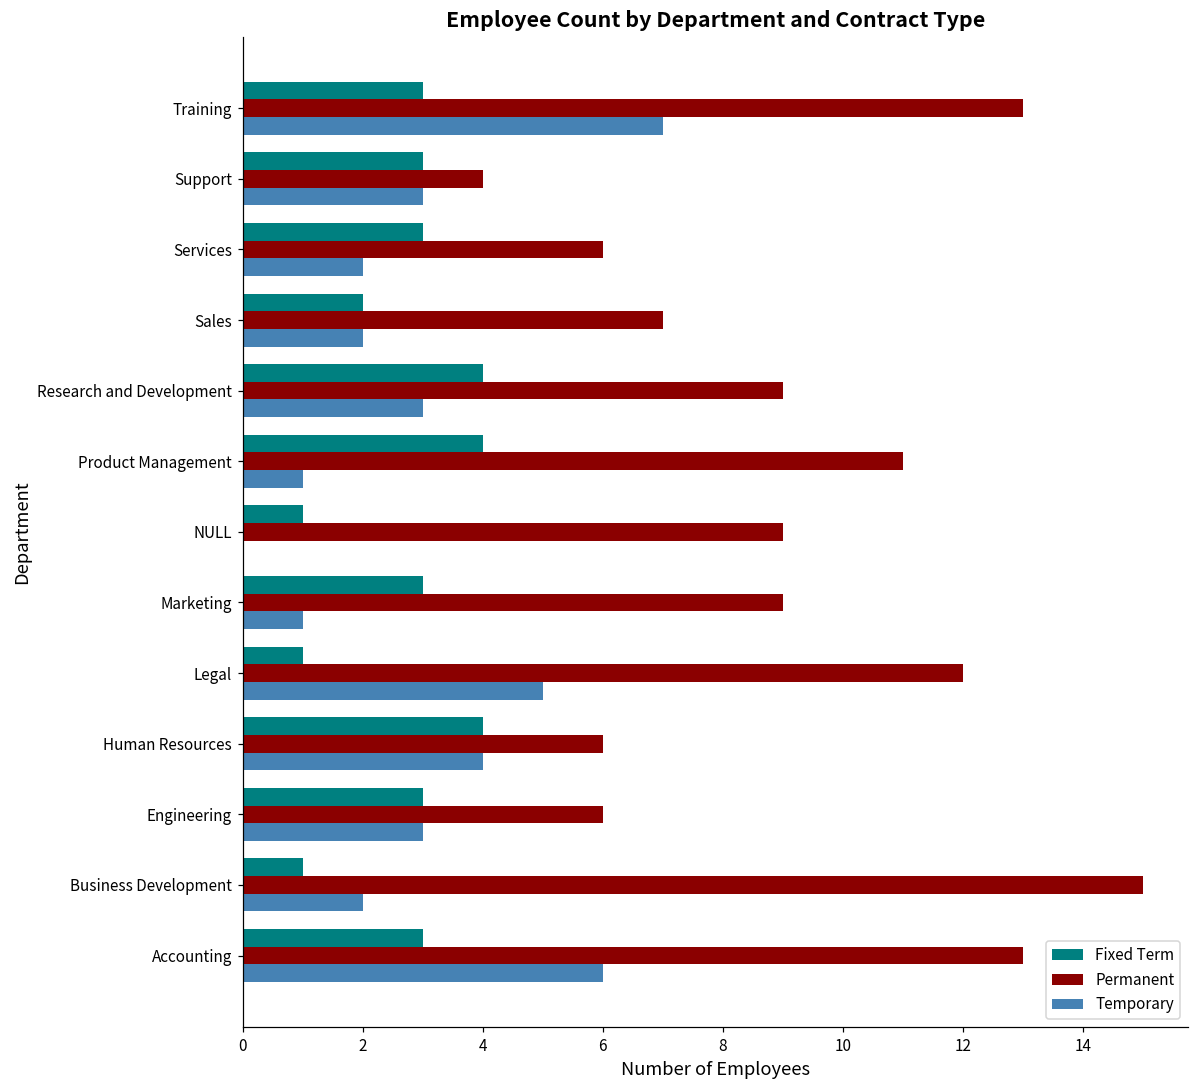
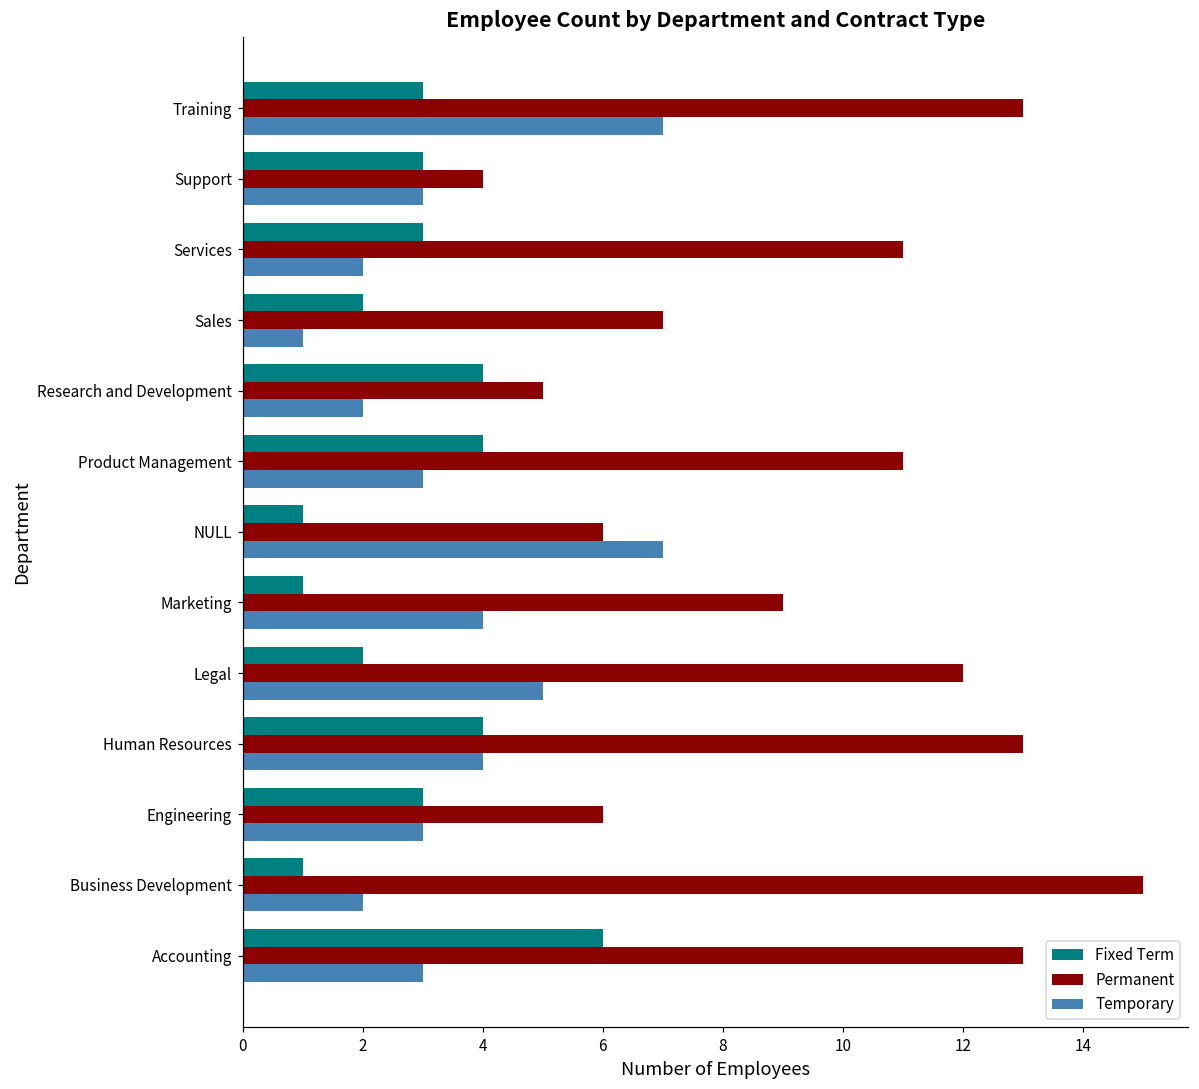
Permanent, Services: 6 -> 11
Temporary, Sales: 2 -> 1
Permanent, Research and Development: 9 -> 5
Temporary, Research and Development: 3 -> 2
Temporary, Product Management: 1 -> 3
Permanent, NULL: 9 -> 6
Temporary, NULL: 0 -> 7
Fixed Term, Marketing: 3 -> 1
Temporary, Marketing: 1 -> 4
Fixed Term, Legal: 1 -> 2
Permanent, Human Resources: 6 -> 13
Fixed Term, Accounting: 3 -> 6
Temporary, Accounting: 6 -> 3
